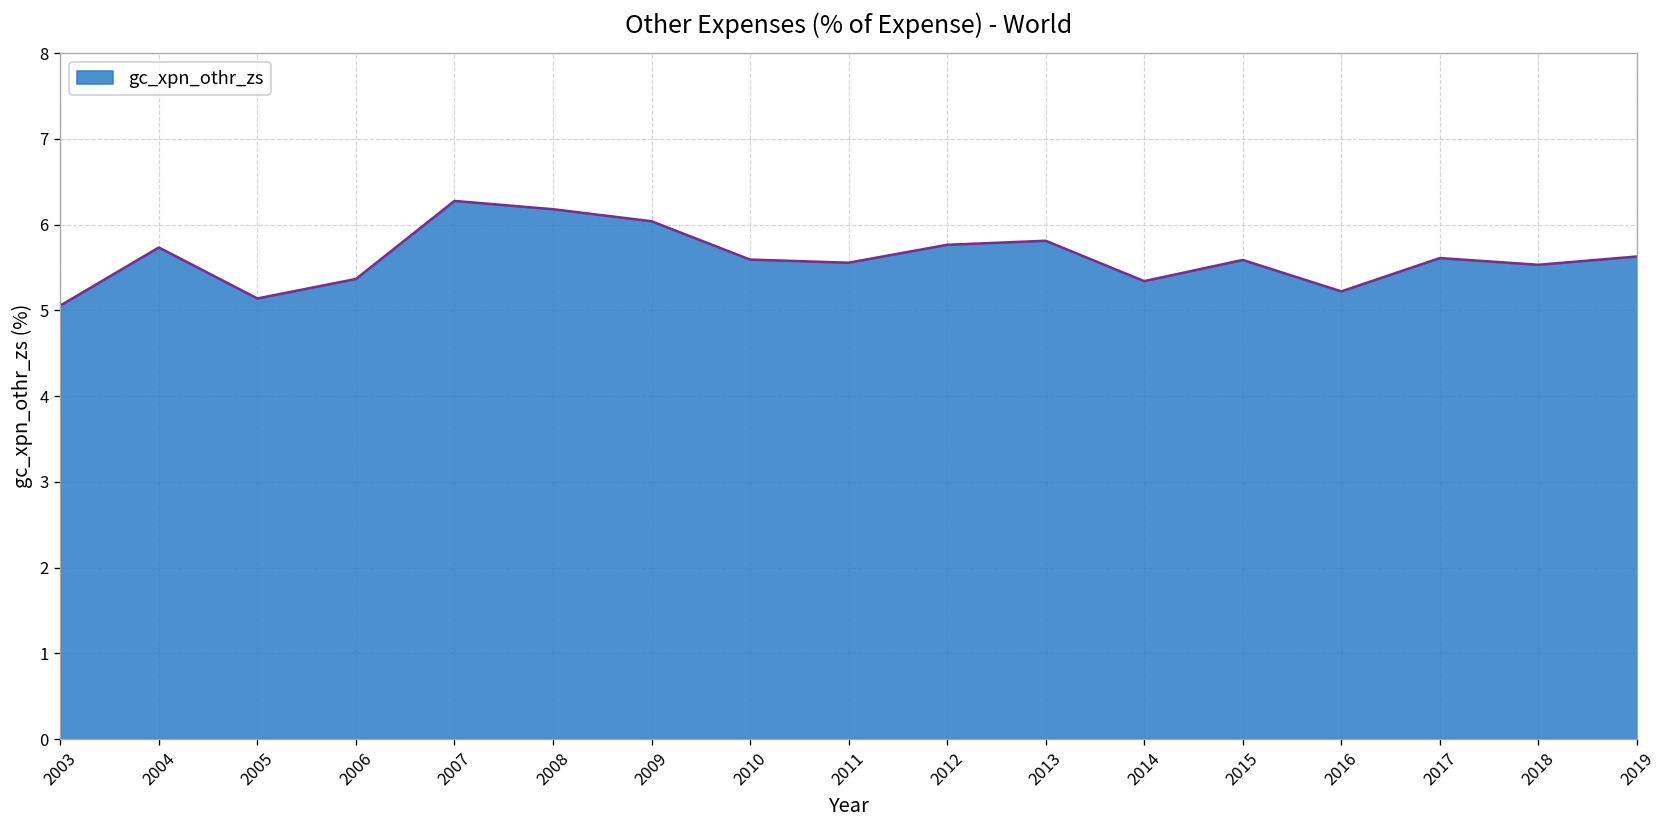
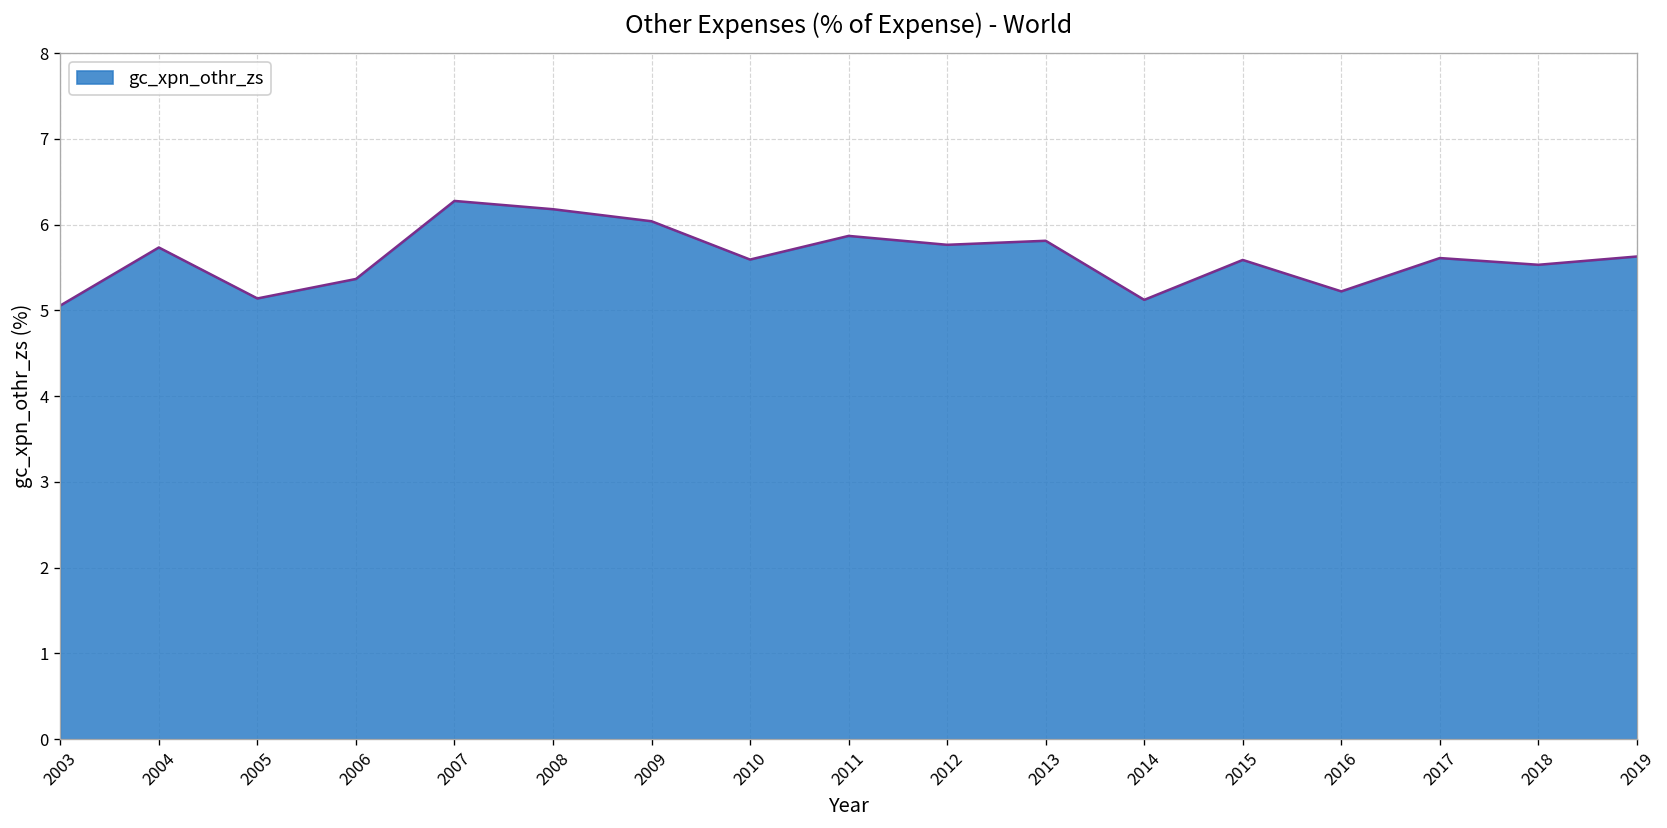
2011: 5.6 -> 5.9
2014: 5.3 -> 5.1
